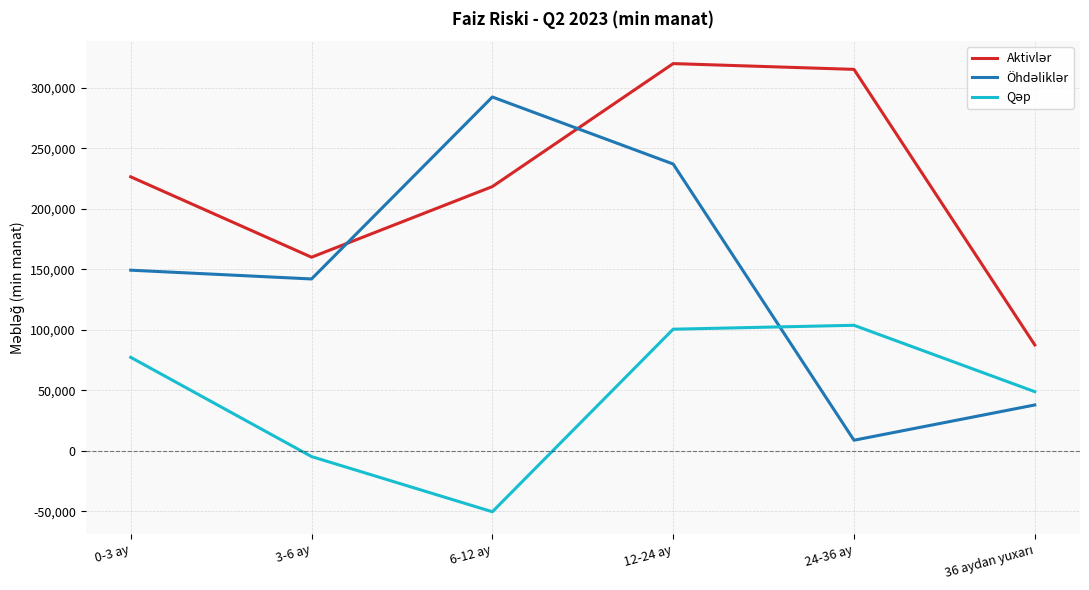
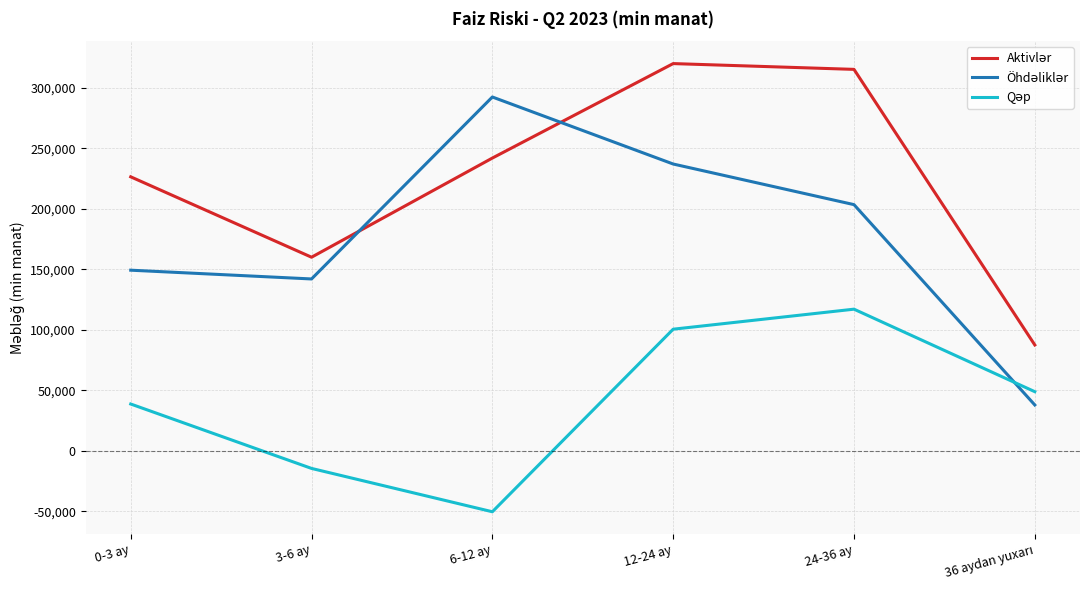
Qəp, 0-3 ay: 77,000 -> 39,000
Qəp, 3-6 ay: -5,000 -> -15,000
Aktivlər, 6-12 ay: 218,000 -> 242,000
Öhdəliklər, 24-36 ay: 9,000 -> 204,000
Qəp, 24-36 ay: 104,000 -> 117,000
